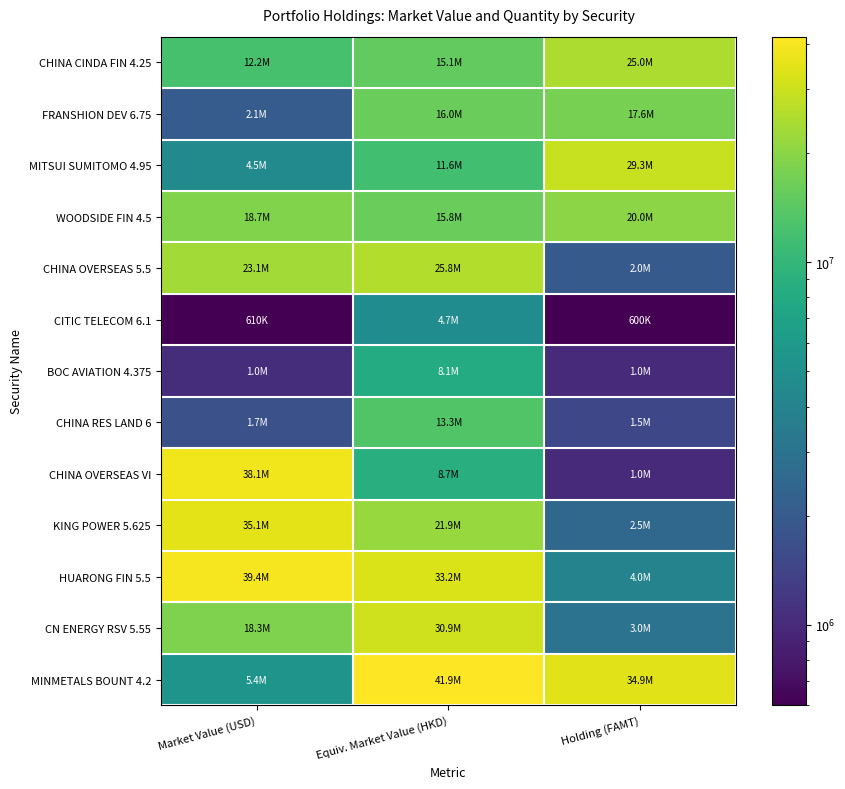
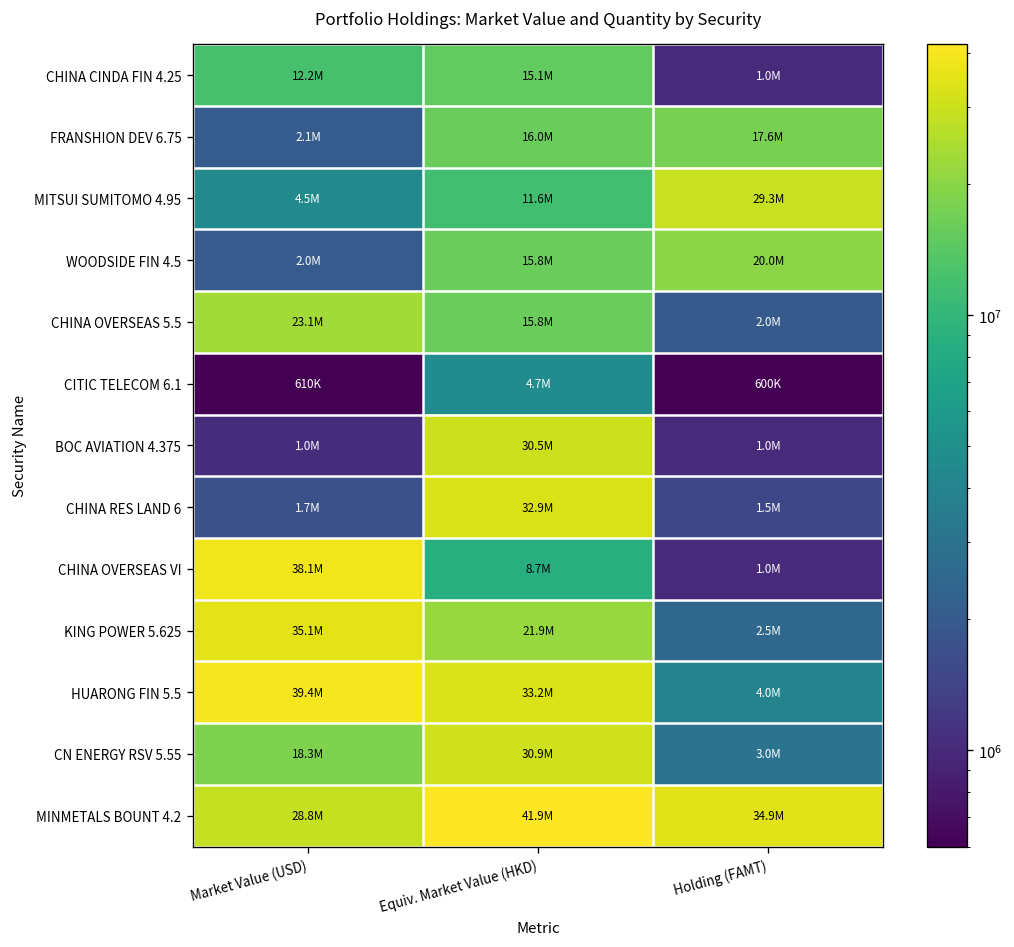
CHINA CINDA FIN 4.25, Holding (FAMT): 25.0M -> 1.0M
WOODSIDE FIN 4.5, Market Value (USD): 18.7M -> 2.0M
CHINA OVERSEAS 5.5, Equiv. Market Value (HKD): 25.8M -> 15.8M
BOC AVIATION 4.375, Equiv. Market Value (HKD): 8.1M -> 30.5M
CHINA RES LAND 6, Equiv. Market Value (HKD): 13.3M -> 32.9M
MINMETALS BOUNT 4.2, Market Value (USD): 5.4M -> 28.8M
